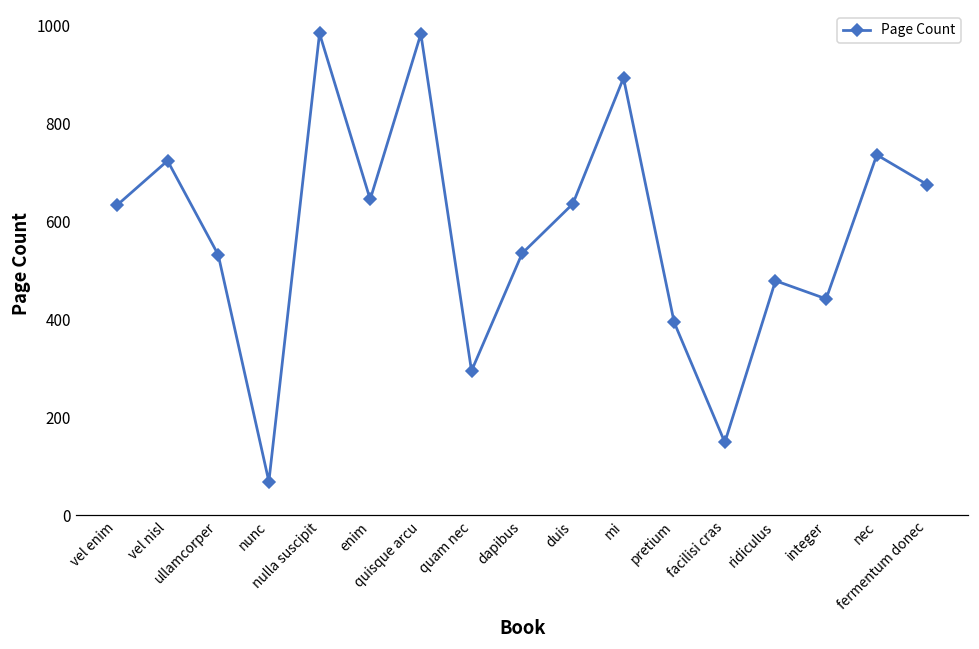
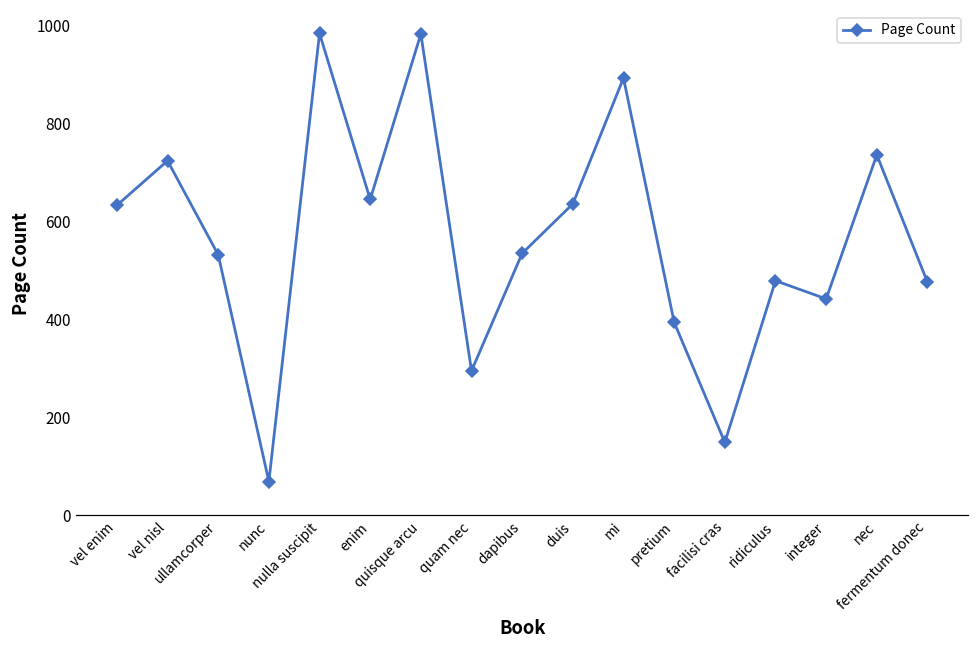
fermentum donec: 680 -> 480
